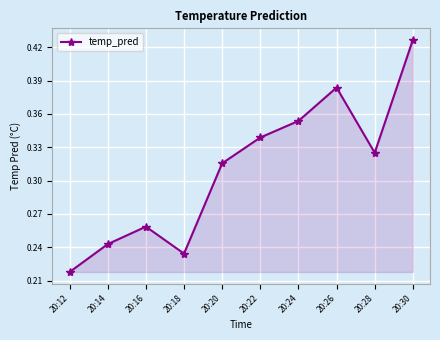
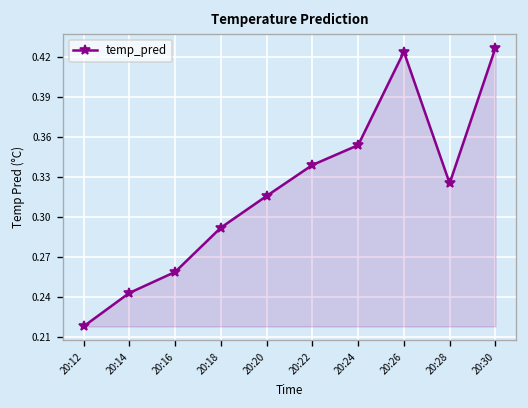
20:18: 0.234 -> 0.292
20:26: 0.384 -> 0.424
